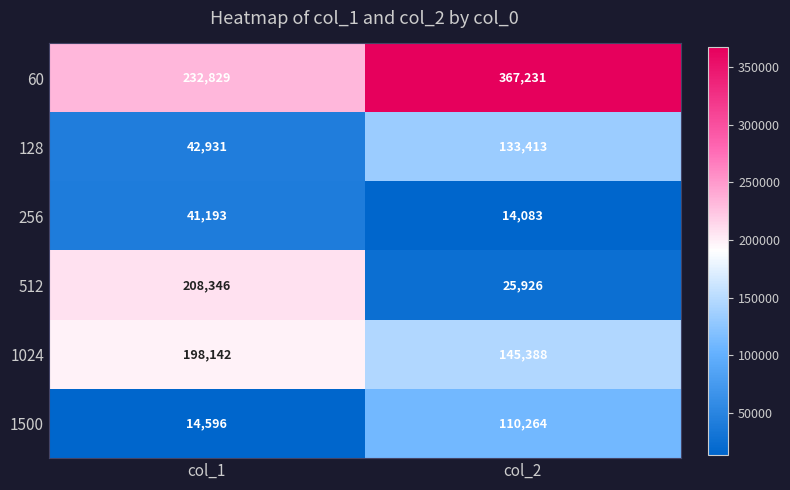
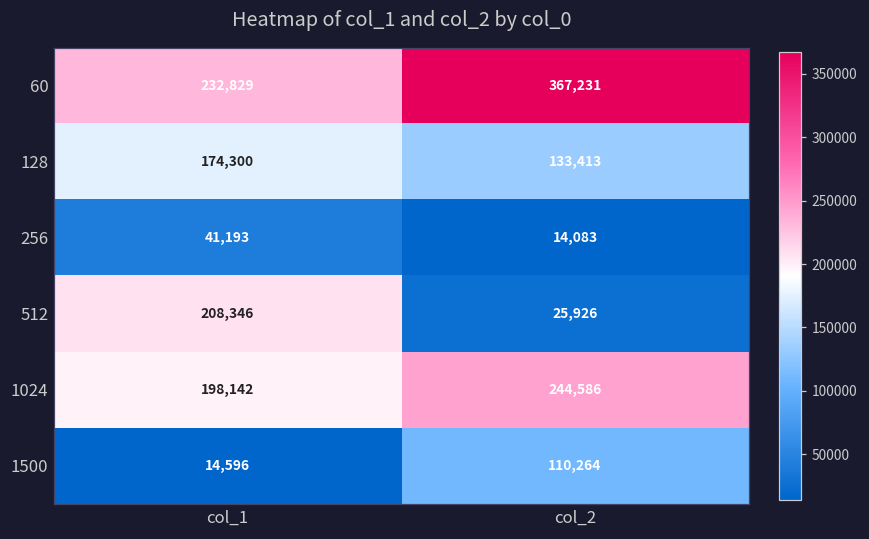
128, col_1: 42,931 -> 174,300
1024, col_2: 145,388 -> 244,586
